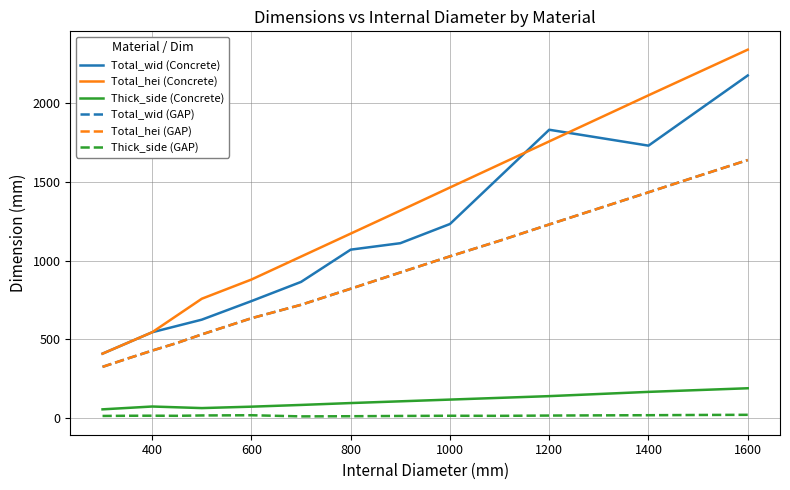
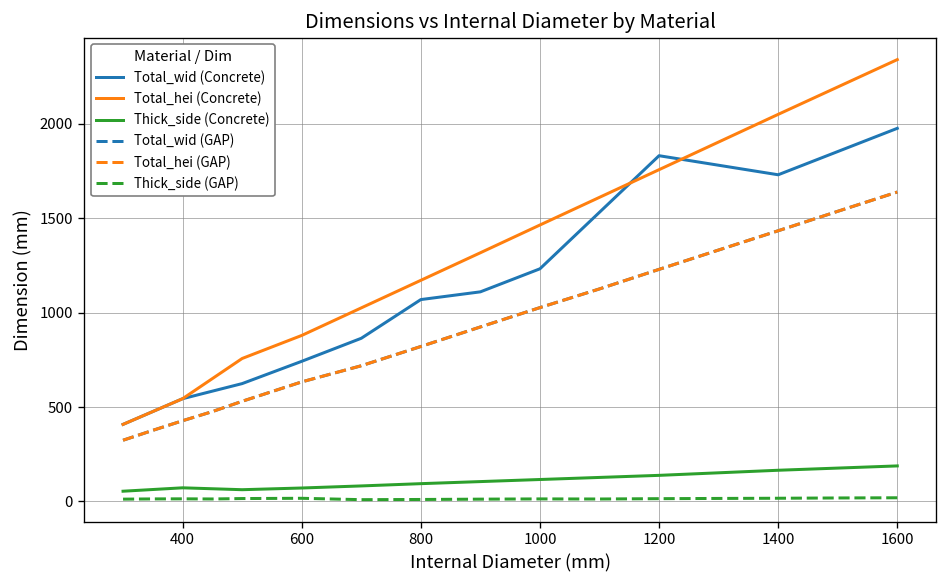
Total_wid (Concrete), 1600: 2180 -> 1980
